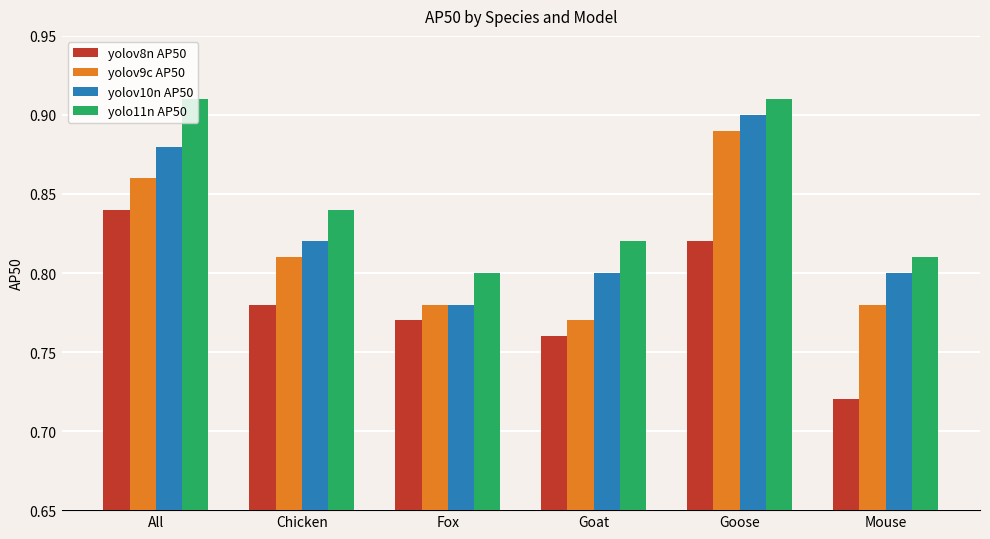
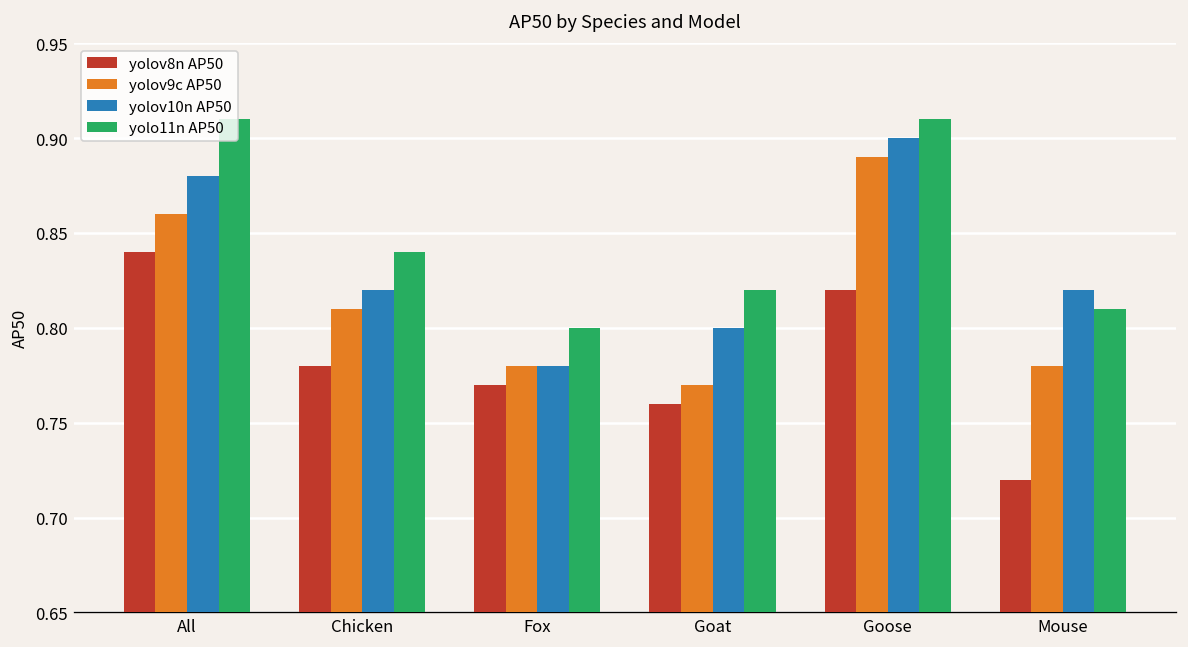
yolov10n AP50, Mouse: 0.80 -> 0.82
